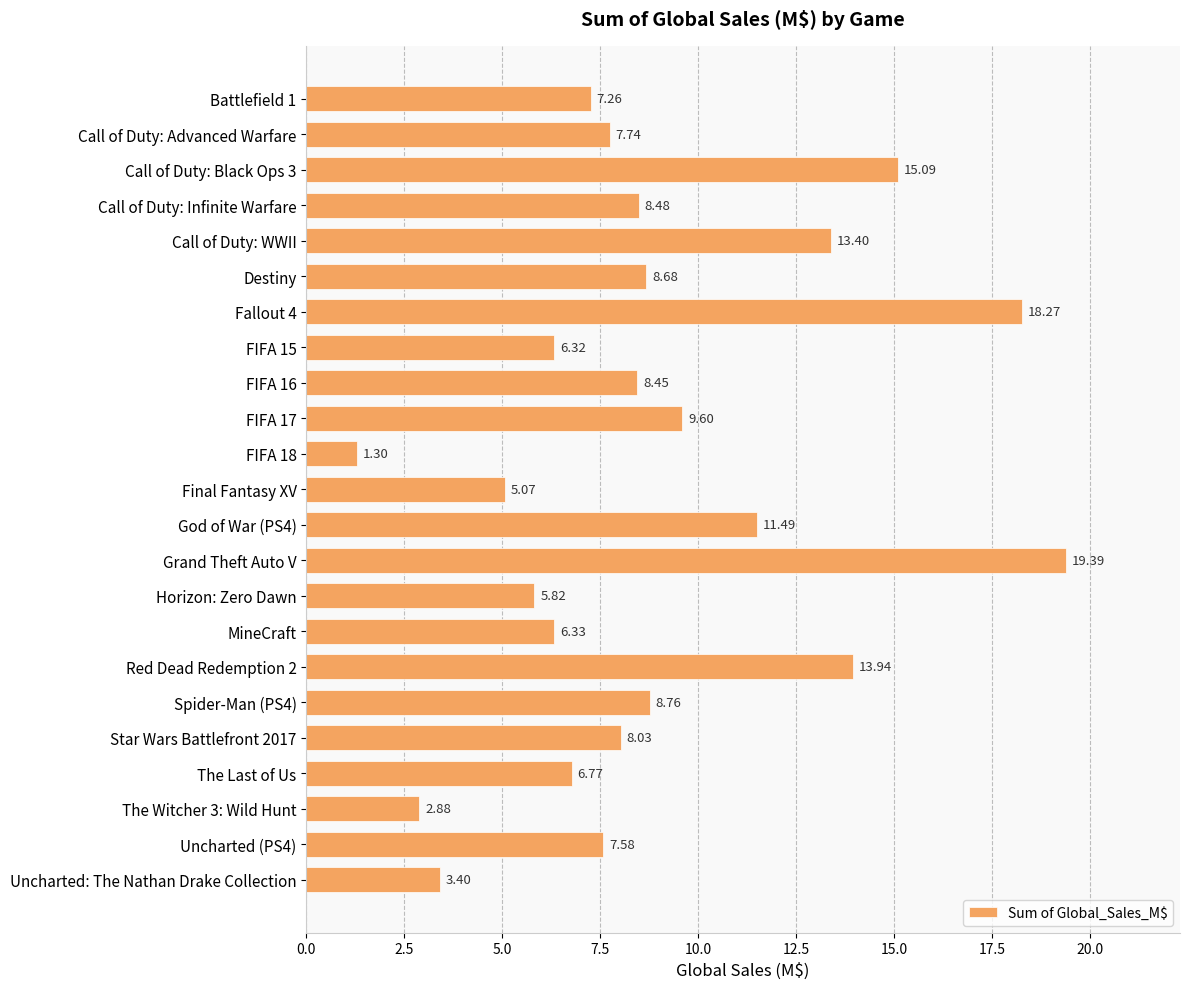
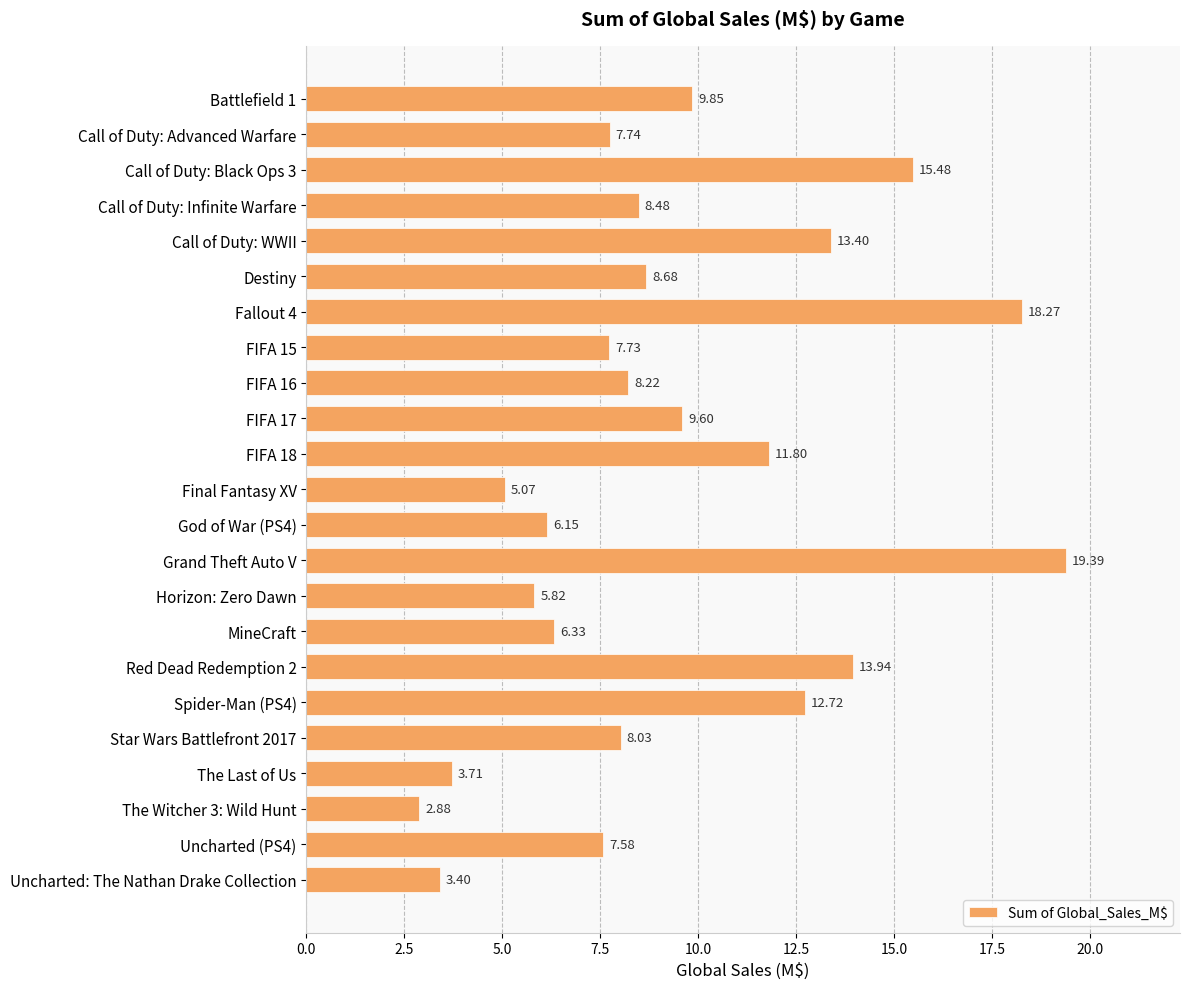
Battlefield 1: 7.26 -> 9.85
Call of Duty: Black Ops 3: 15.09 -> 15.48
FIFA 15: 6.32 -> 7.73
FIFA 16: 8.45 -> 8.22
FIFA 18: 1.30 -> 11.80
God of War (PS4): 11.49 -> 6.15
Spider-Man (PS4): 8.76 -> 12.72
The Last of Us: 6.77 -> 3.71
